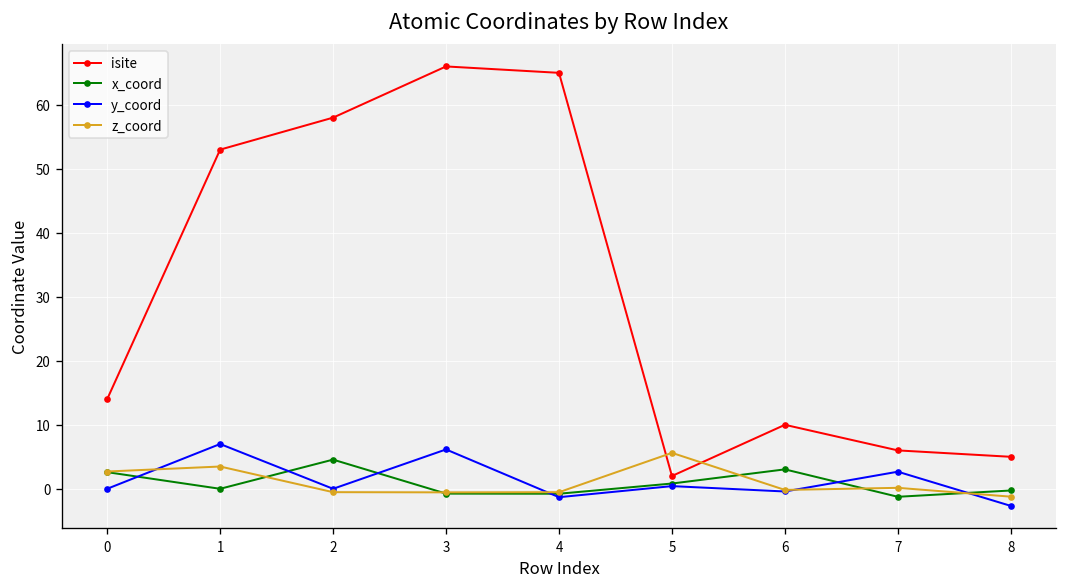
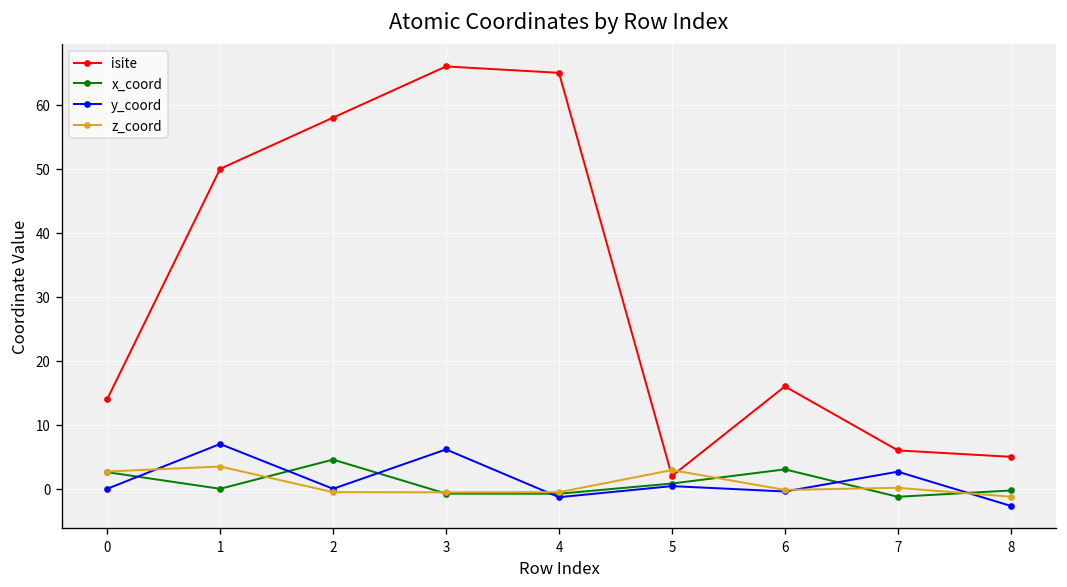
isite, 1: 53 -> 50
z_coord, 5: 6 -> 3
isite, 6: 10 -> 16
